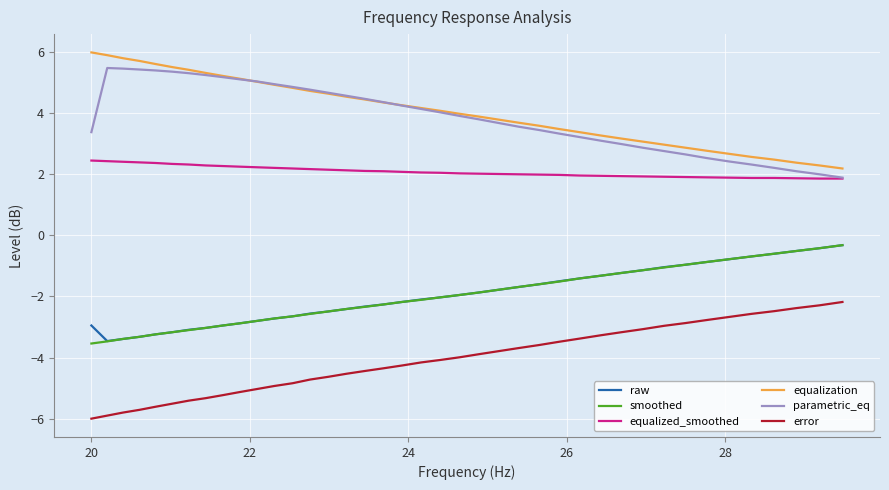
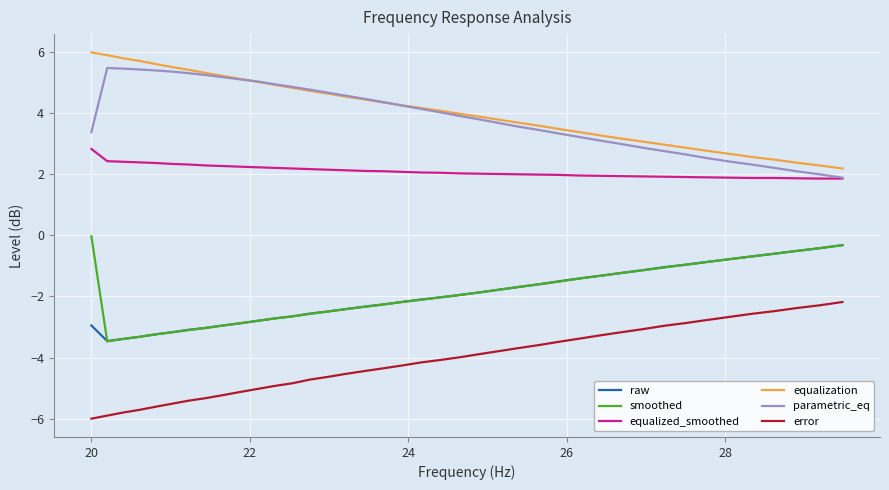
smoothed, 20: -3.5 -> 0.0
equalized_smoothed, 20: 2.5 -> 2.8
